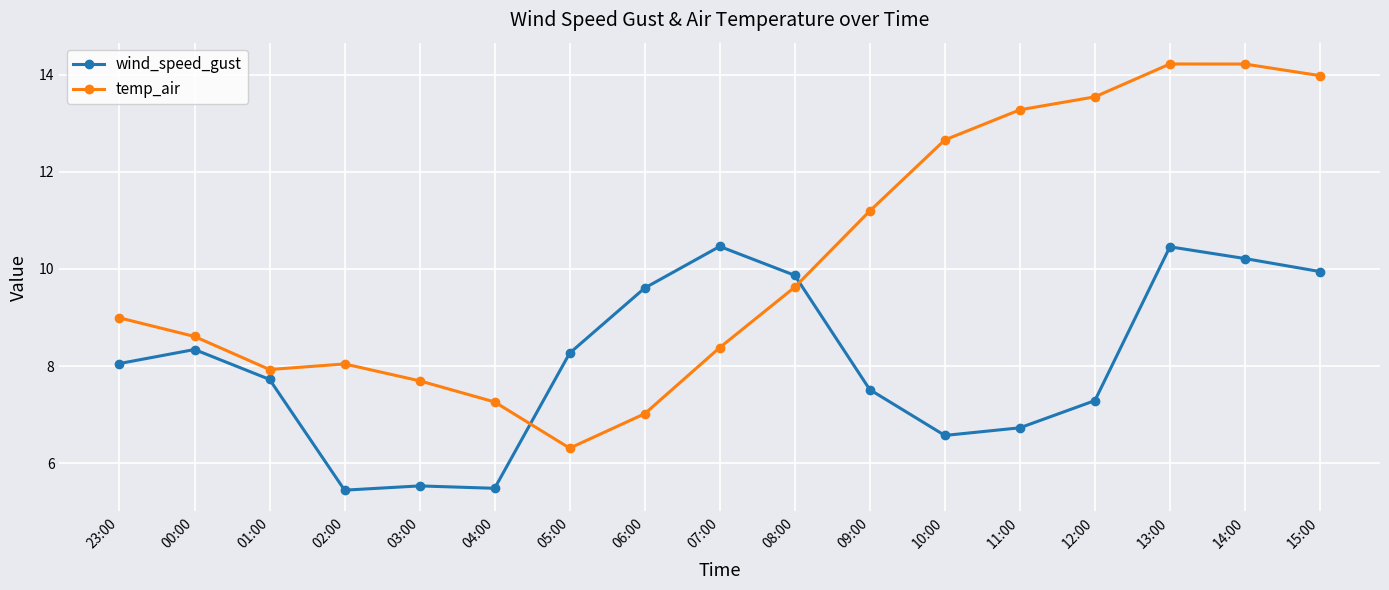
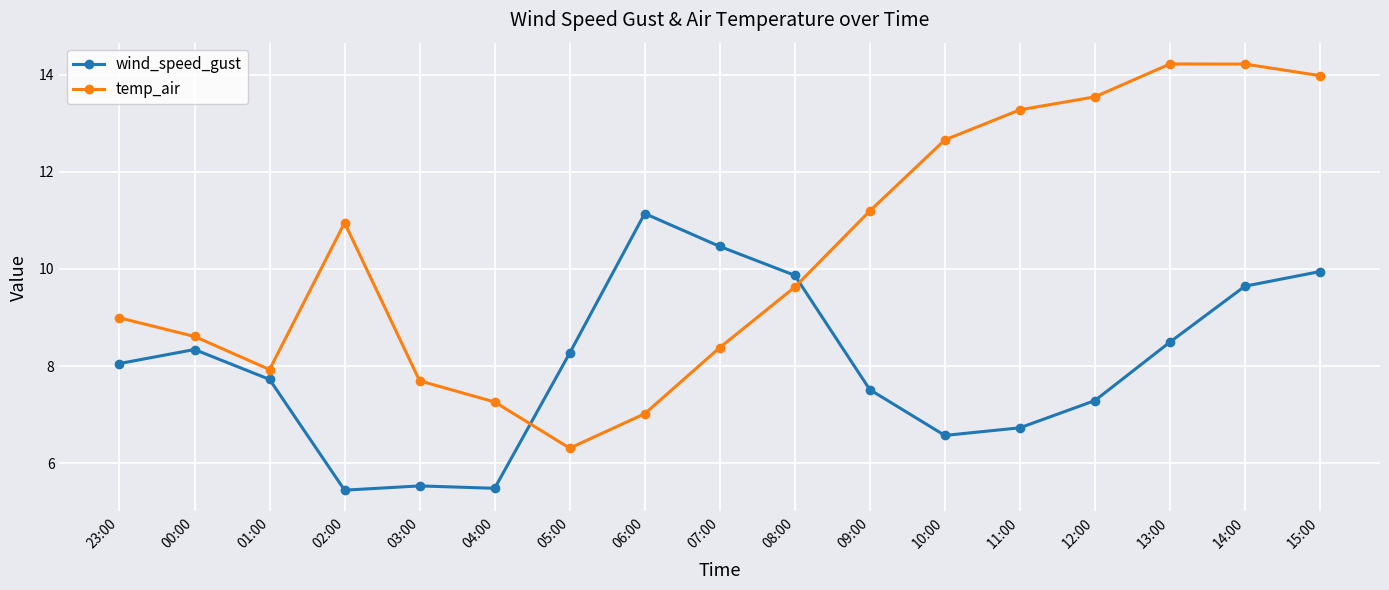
temp_air, 02:00: 8.0 -> 10.9
wind_speed_gust, 06:00: 9.6 -> 11.1
wind_speed_gust, 13:00: 10.5 -> 8.5
wind_speed_gust, 14:00: 10.2 -> 9.6
